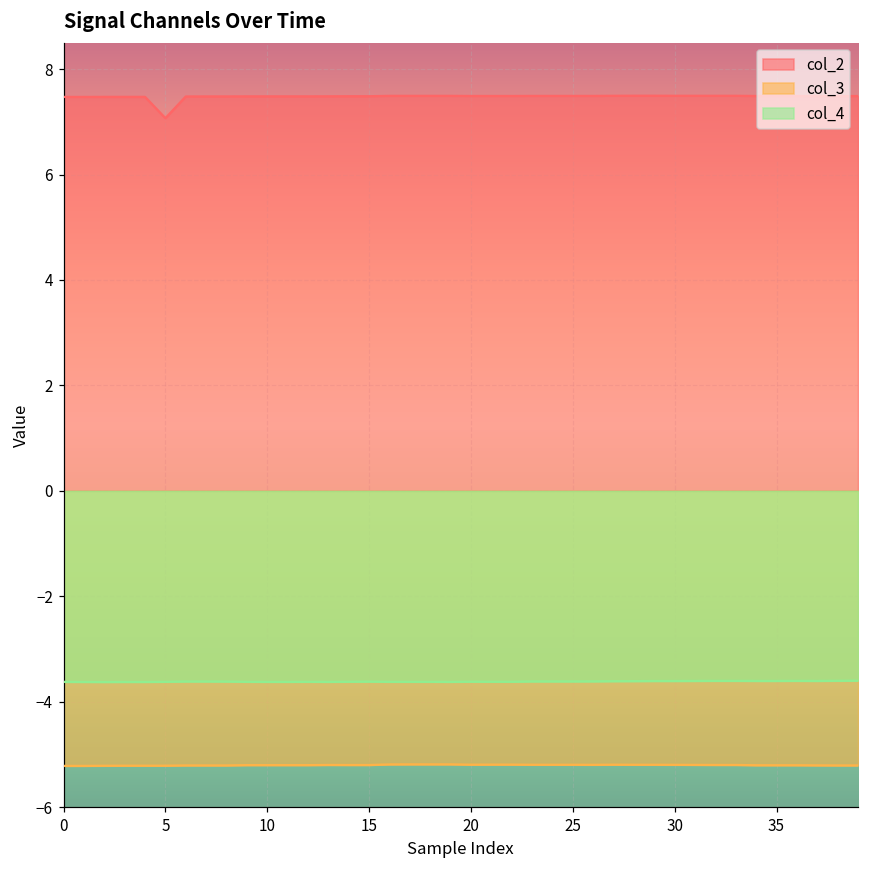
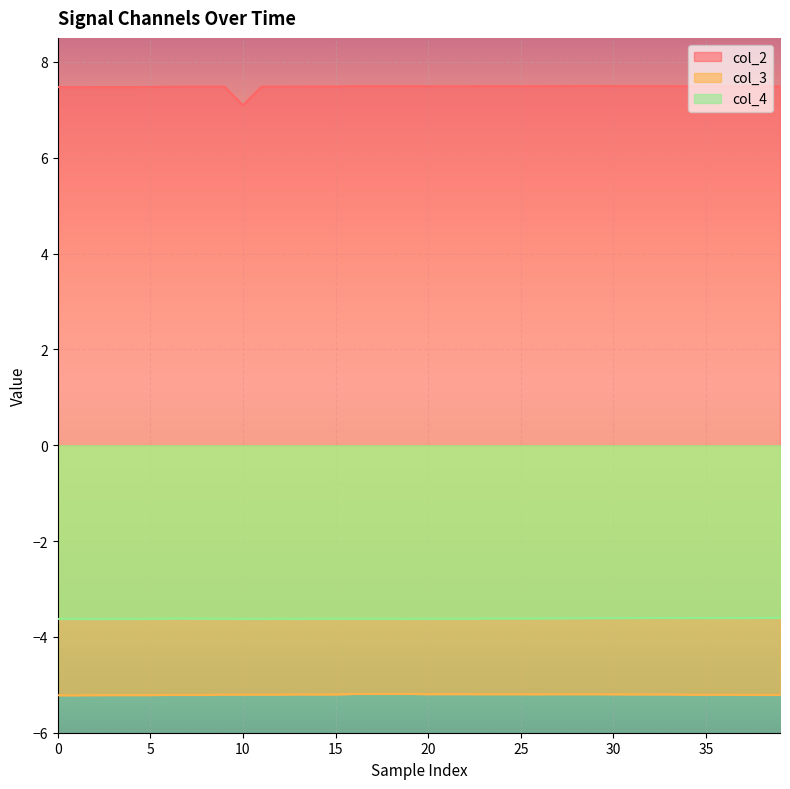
col_2, 5: 7.1 -> 7.5
col_2, 10: 7.5 -> 7.1
